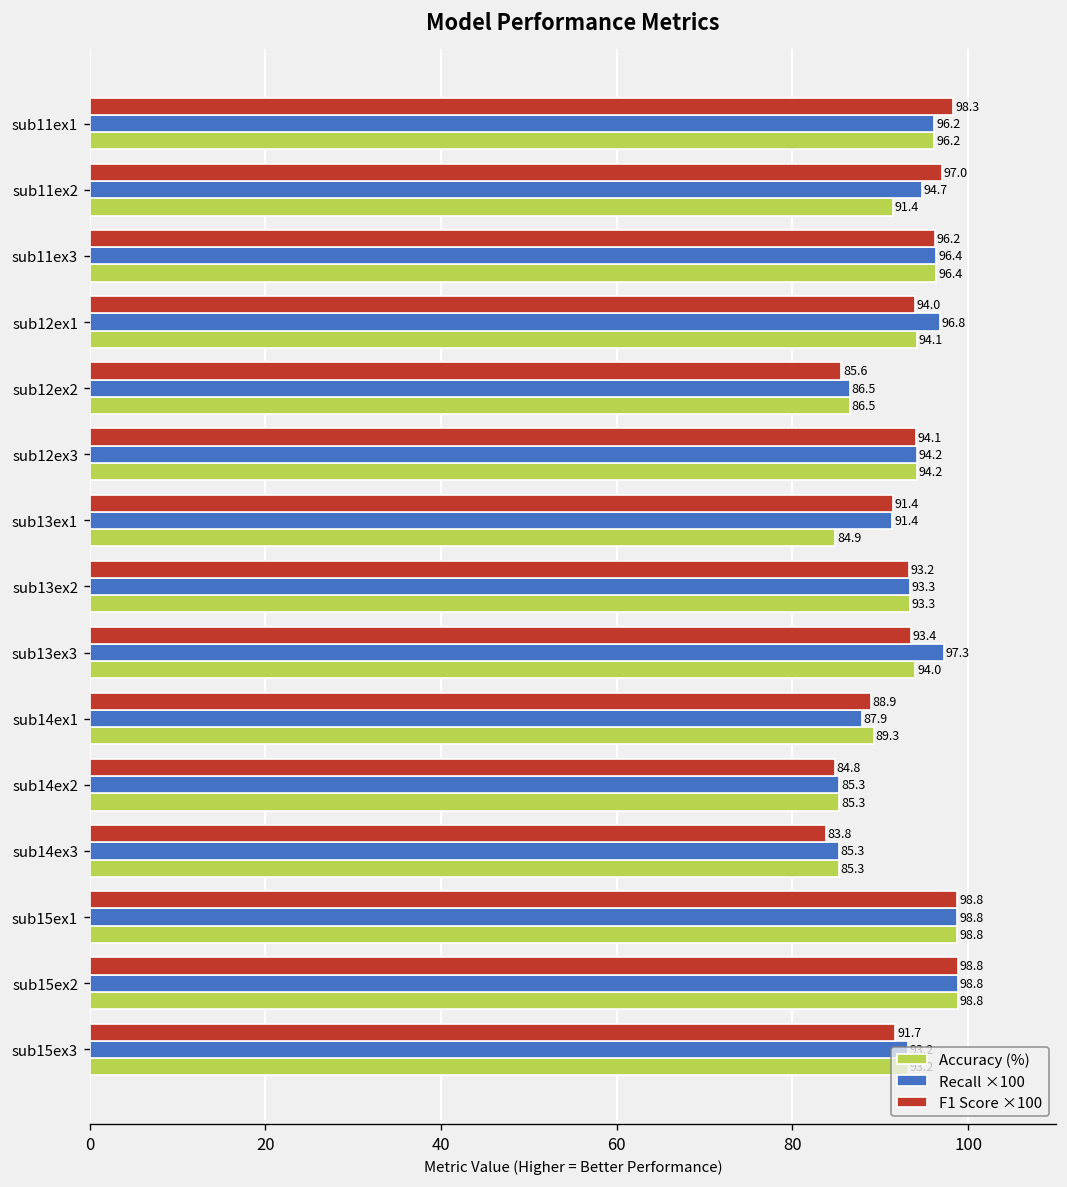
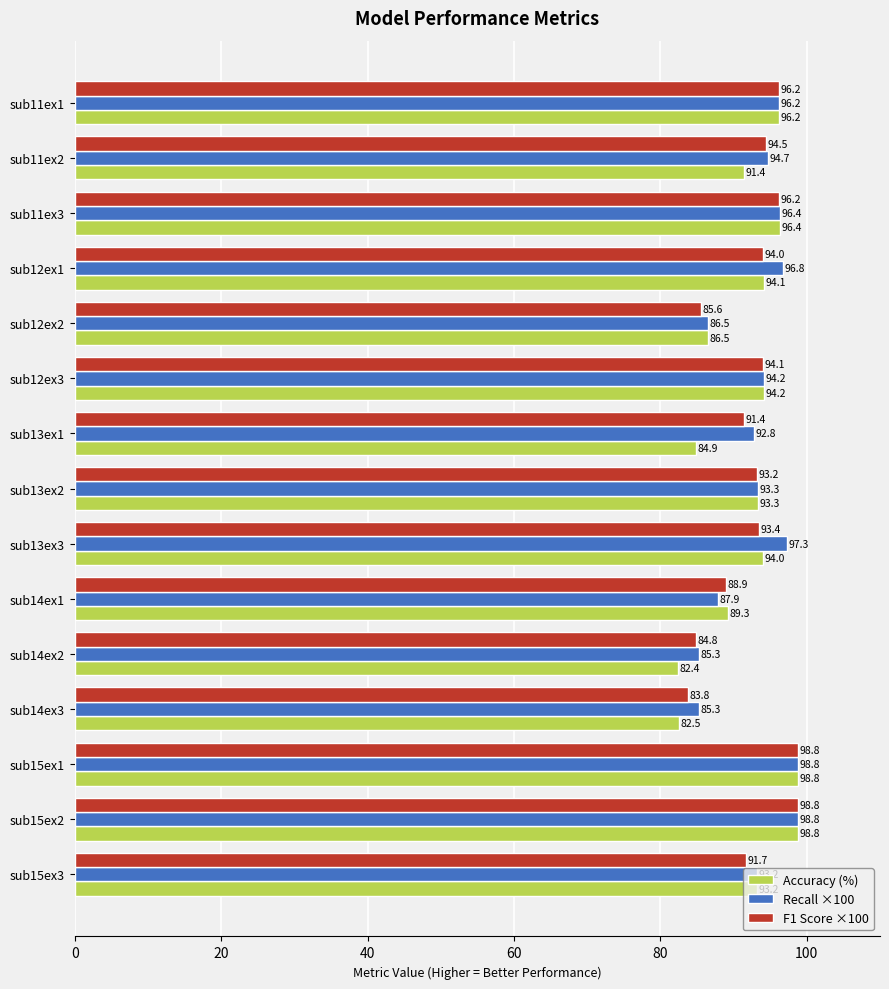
F1 Score ×100, sub11ex1: 98.3 -> 96.2
F1 Score ×100, sub11ex2: 97.0 -> 94.5
Recall ×100, sub13ex1: 91.4 -> 92.8
Accuracy (%), sub14ex2: 85.3 -> 82.4
Accuracy (%), sub14ex3: 85.3 -> 82.5
